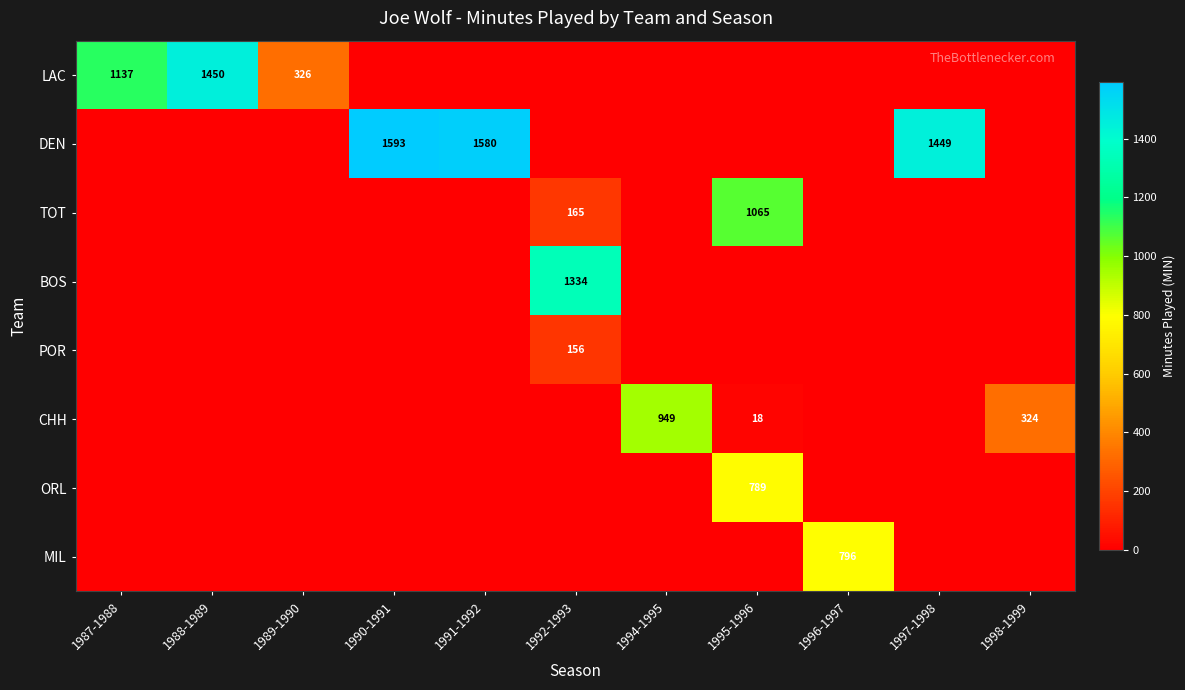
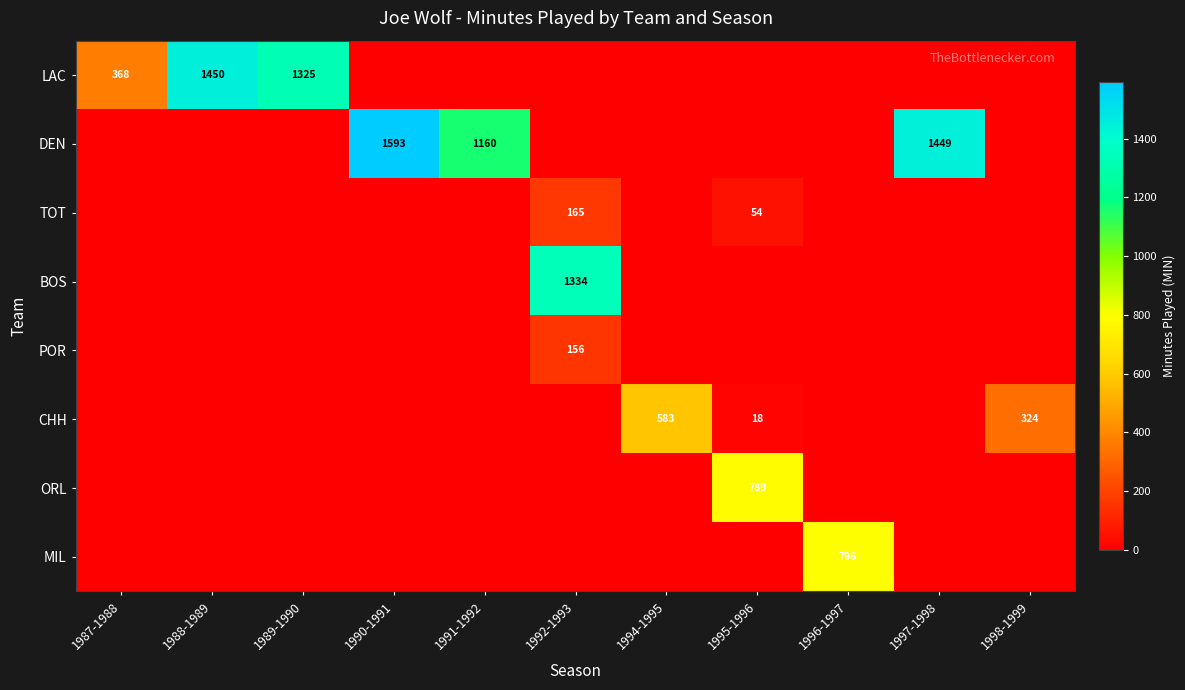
LAC, 1987-1988: 1137 -> 368
LAC, 1989-1990: 326 -> 1325
DEN, 1991-1992: 1580 -> 1160
TOT, 1995-1996: 1065 -> 54
CHH, 1994-1995: 949 -> 583
